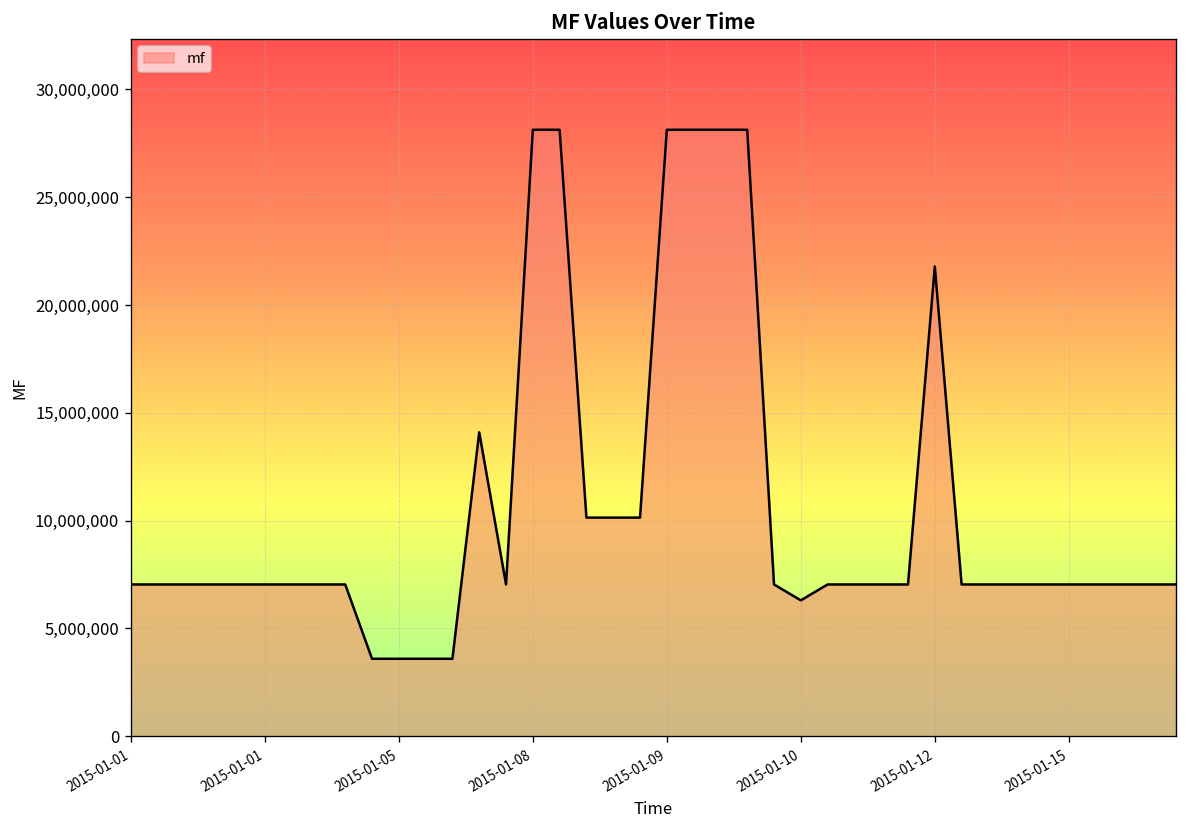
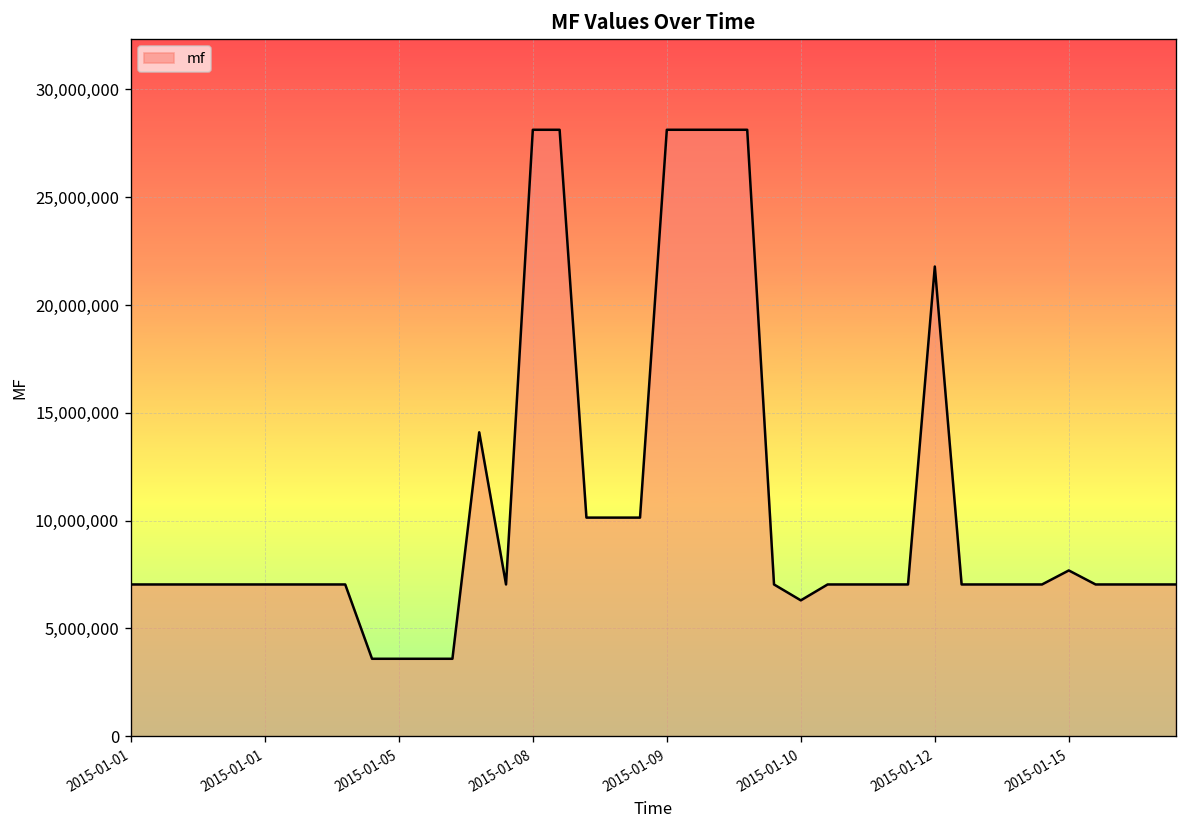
2015-01-15: 7,000,000 -> 7,700,000
